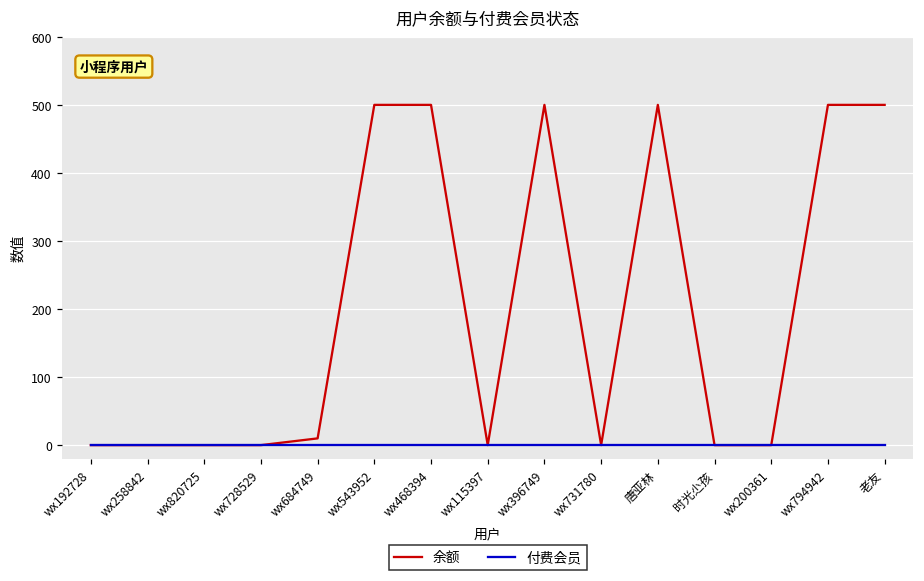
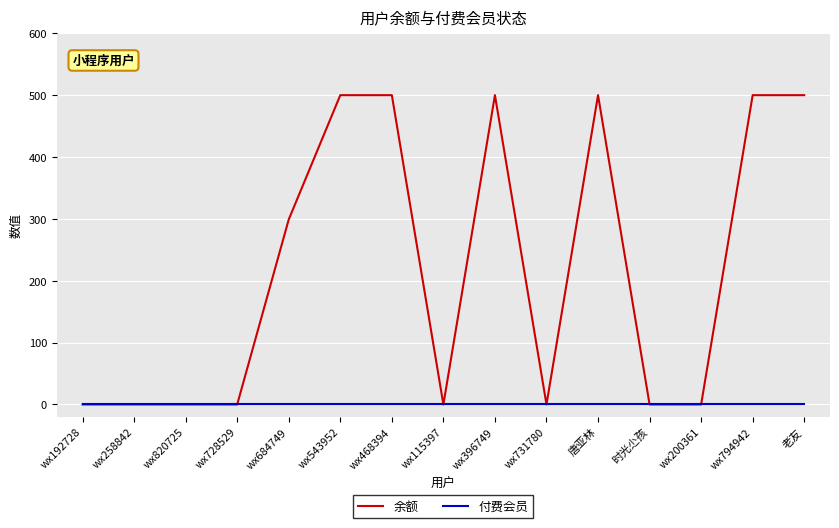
余额, wx684749: 10 -> 300
